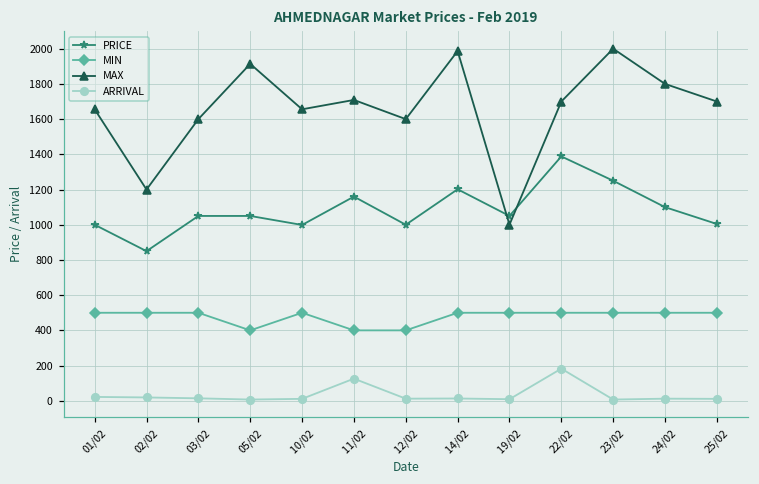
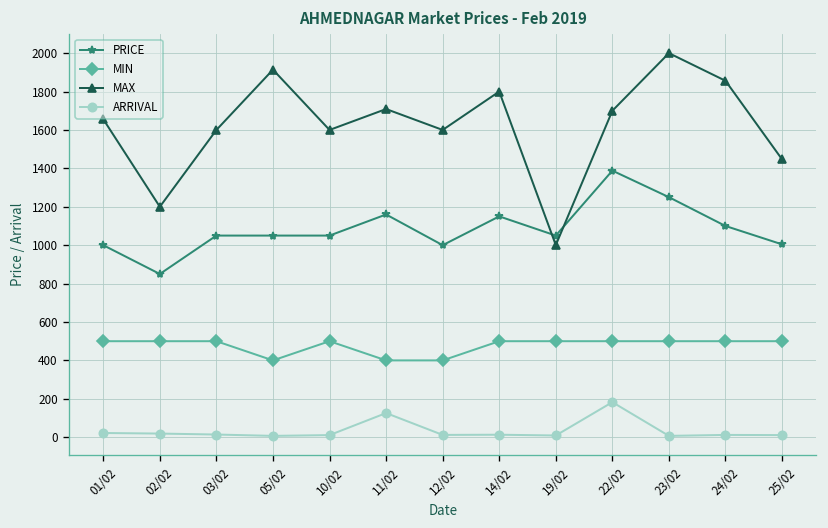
PRICE, 10/02: 1000 -> 1050
MAX, 10/02: 1660 -> 1600
PRICE, 14/02: 1200 -> 1150
MAX, 14/02: 1990 -> 1800
MAX, 24/02: 1800 -> 1860
MAX, 25/02: 1700 -> 1450
